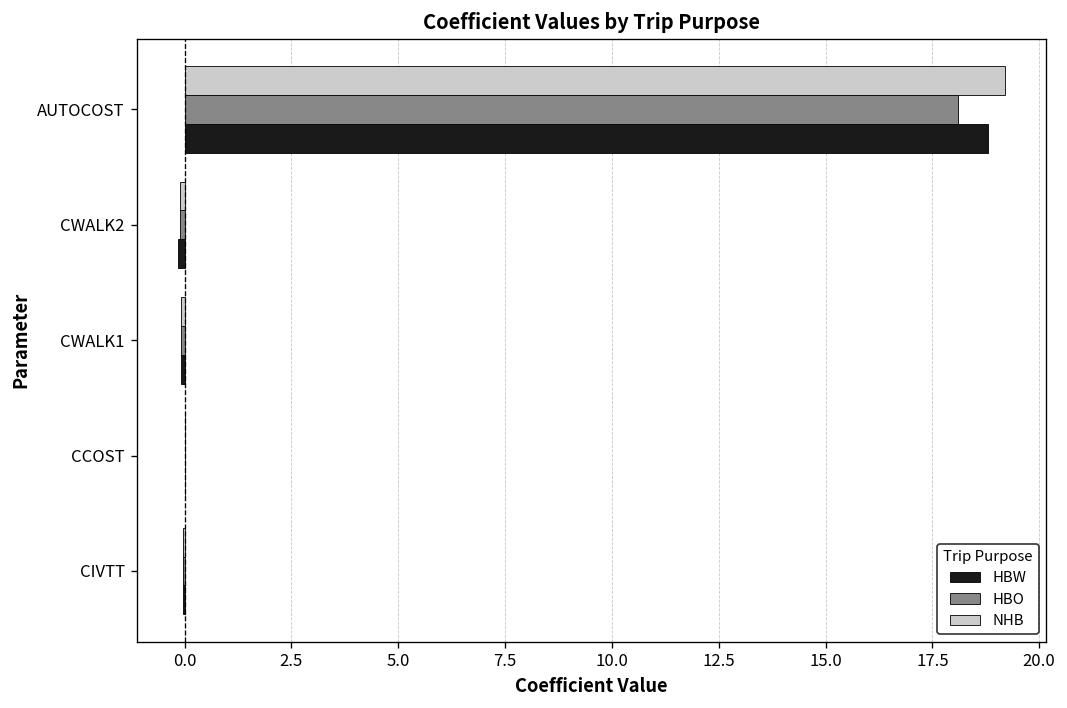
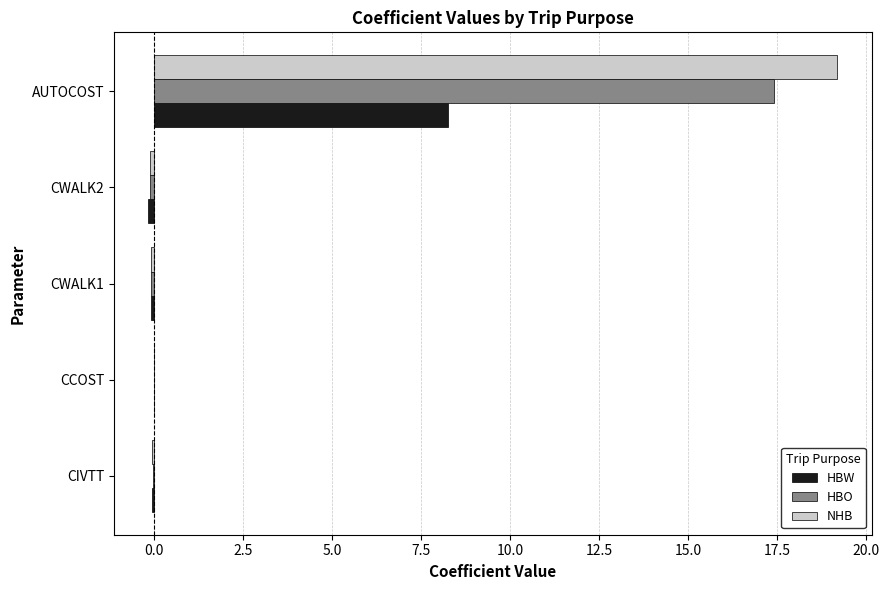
HBO, AUTOCOST: 18.1 -> 17.4
HBW, AUTOCOST: 18.8 -> 8.3
